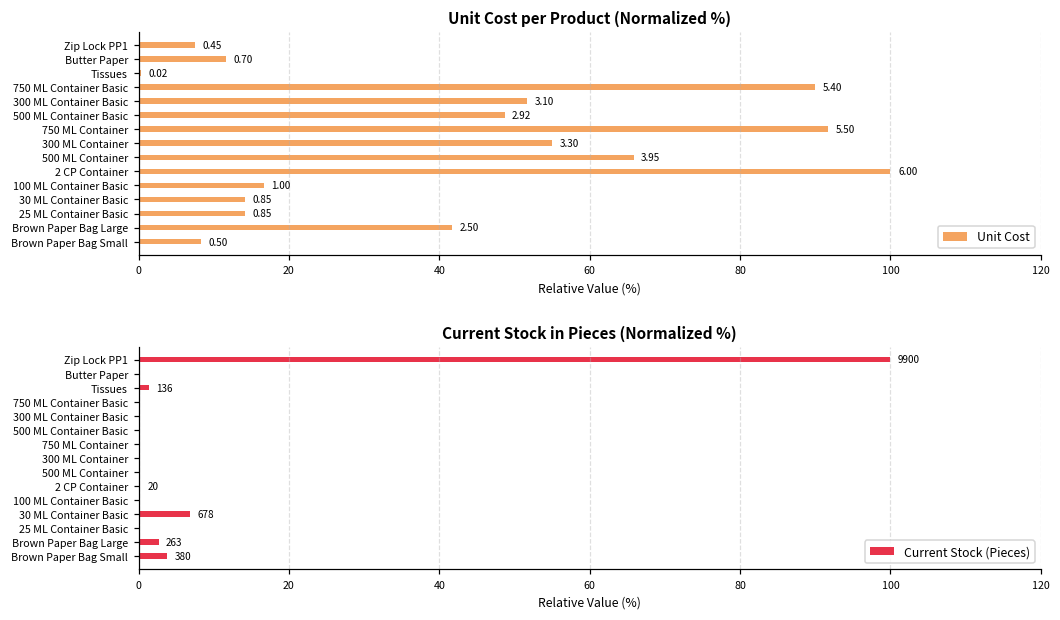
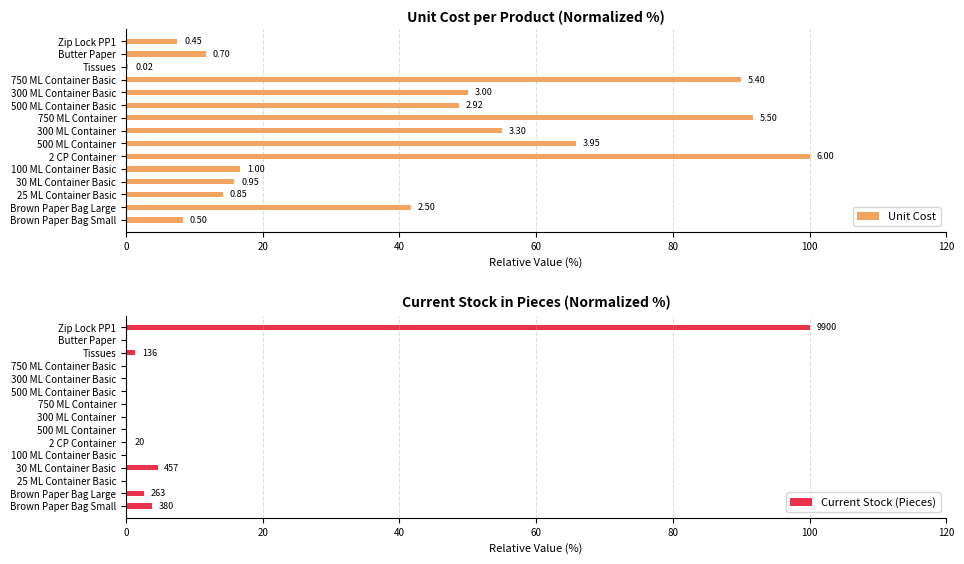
Unit Cost per Product (Normalized %), 300 ML Container Basic: 3.10 -> 3.00
Unit Cost per Product (Normalized %), 30 ML Container Basic: 0.85 -> 0.95
Current Stock in Pieces (Normalized %), 30 ML Container Basic: 678 -> 457
